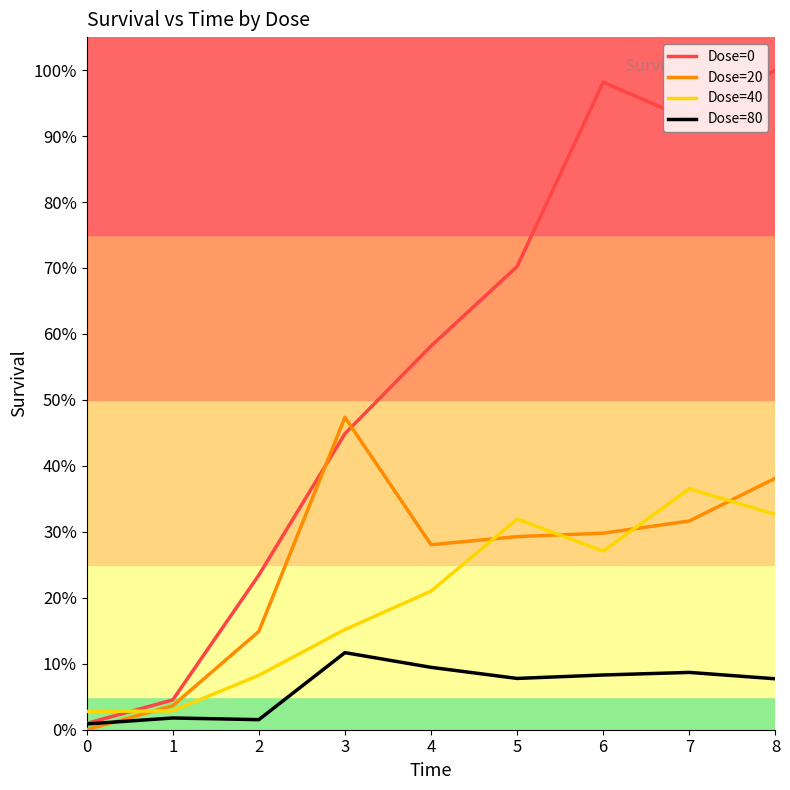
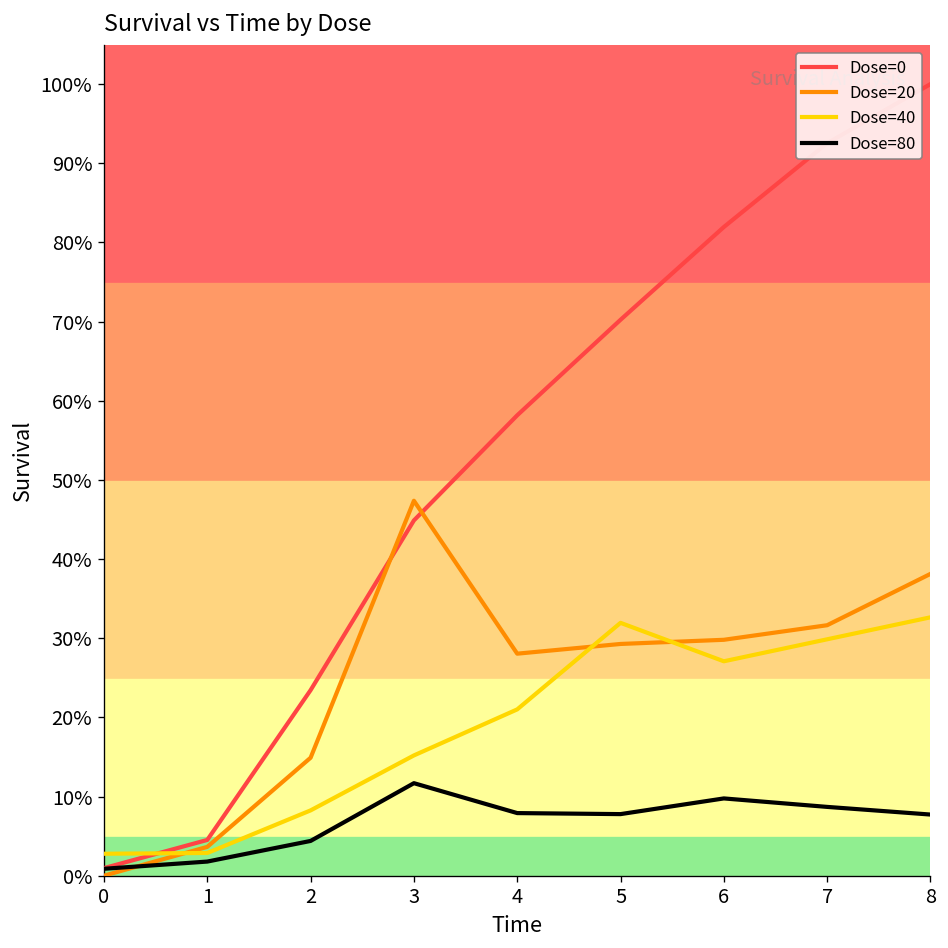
Dose=80, 2: 2% -> 4%
Dose=80, 4: 9% -> 8%
Dose=0, 6: 98% -> 82%
Dose=80, 6: 8% -> 10%
Dose=40, 7: 37% -> 30%
